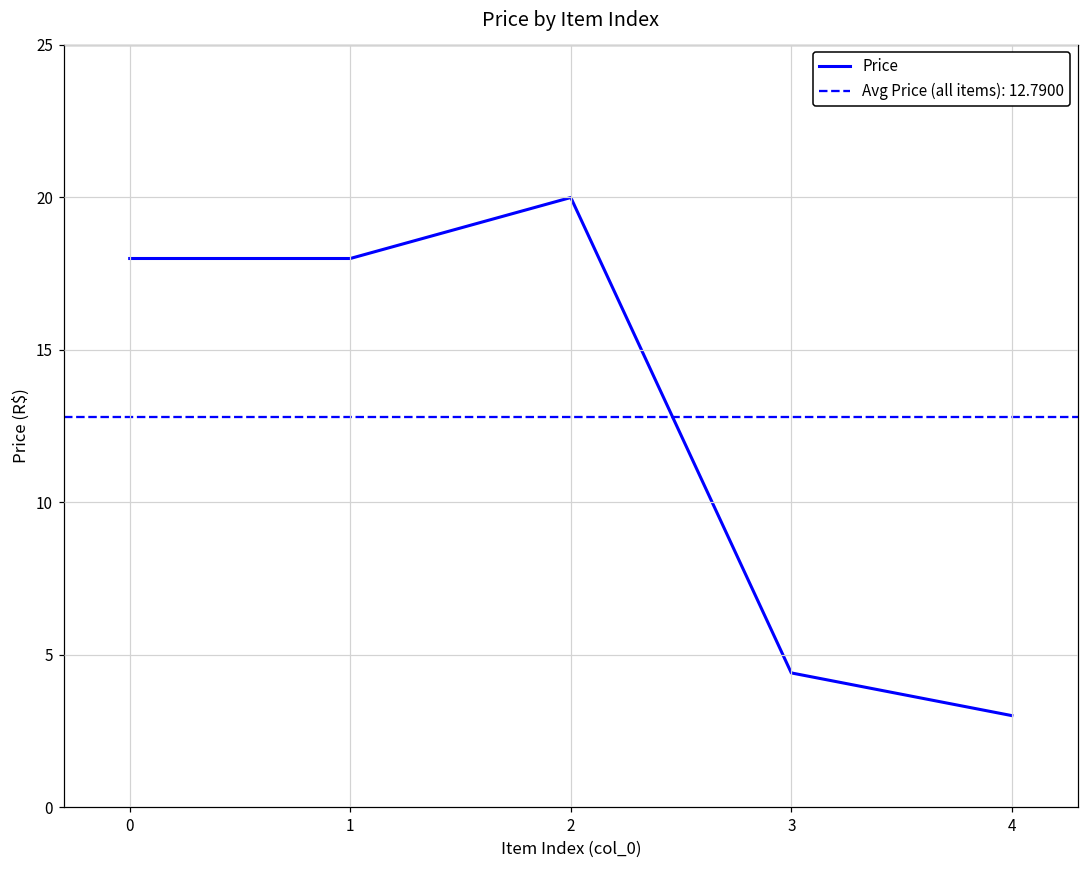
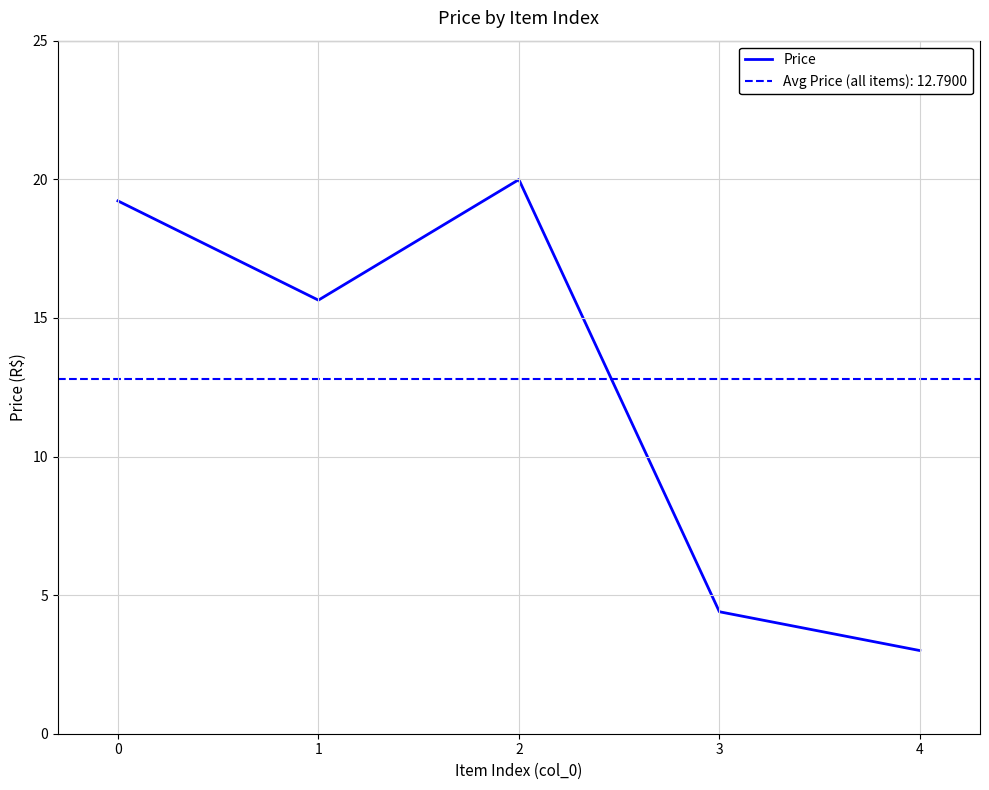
0: 18.0 -> 19.2
1: 18.0 -> 15.6
